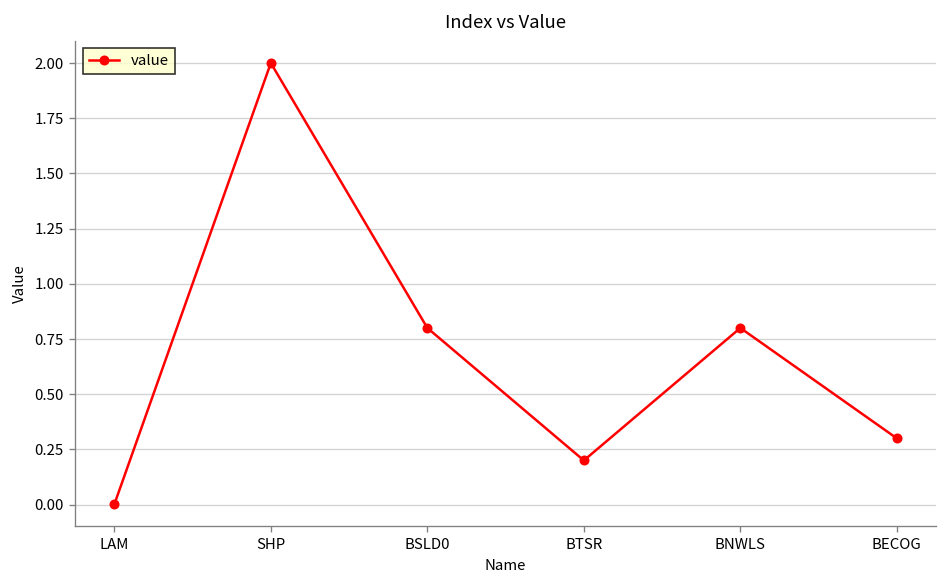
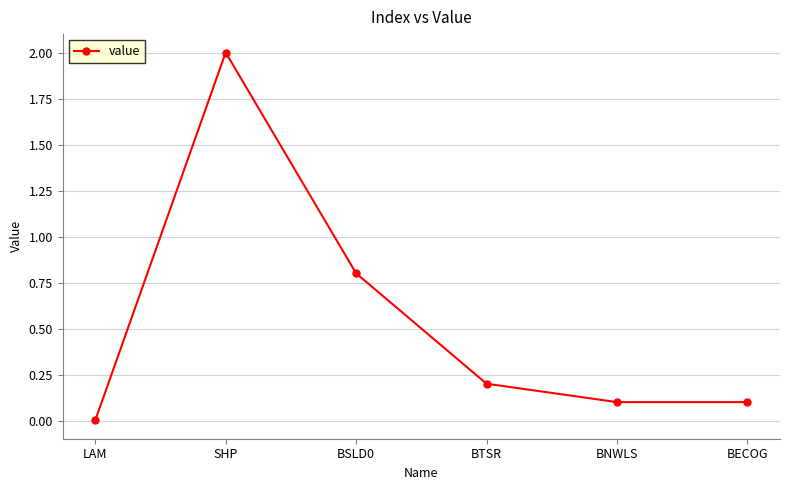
BNWLS: 0.8 -> 0.1
BECOG: 0.3 -> 0.1
